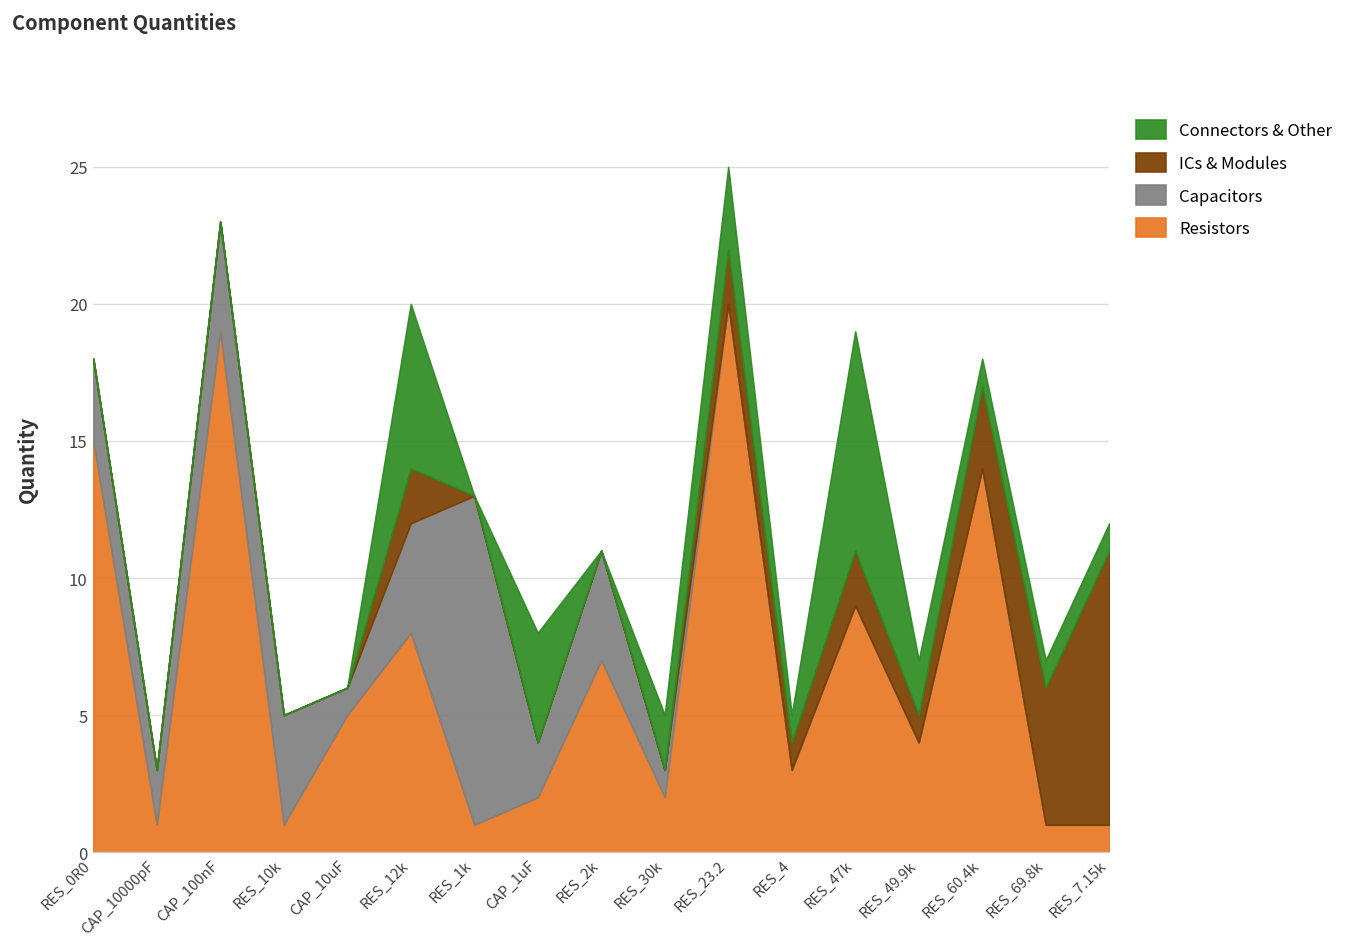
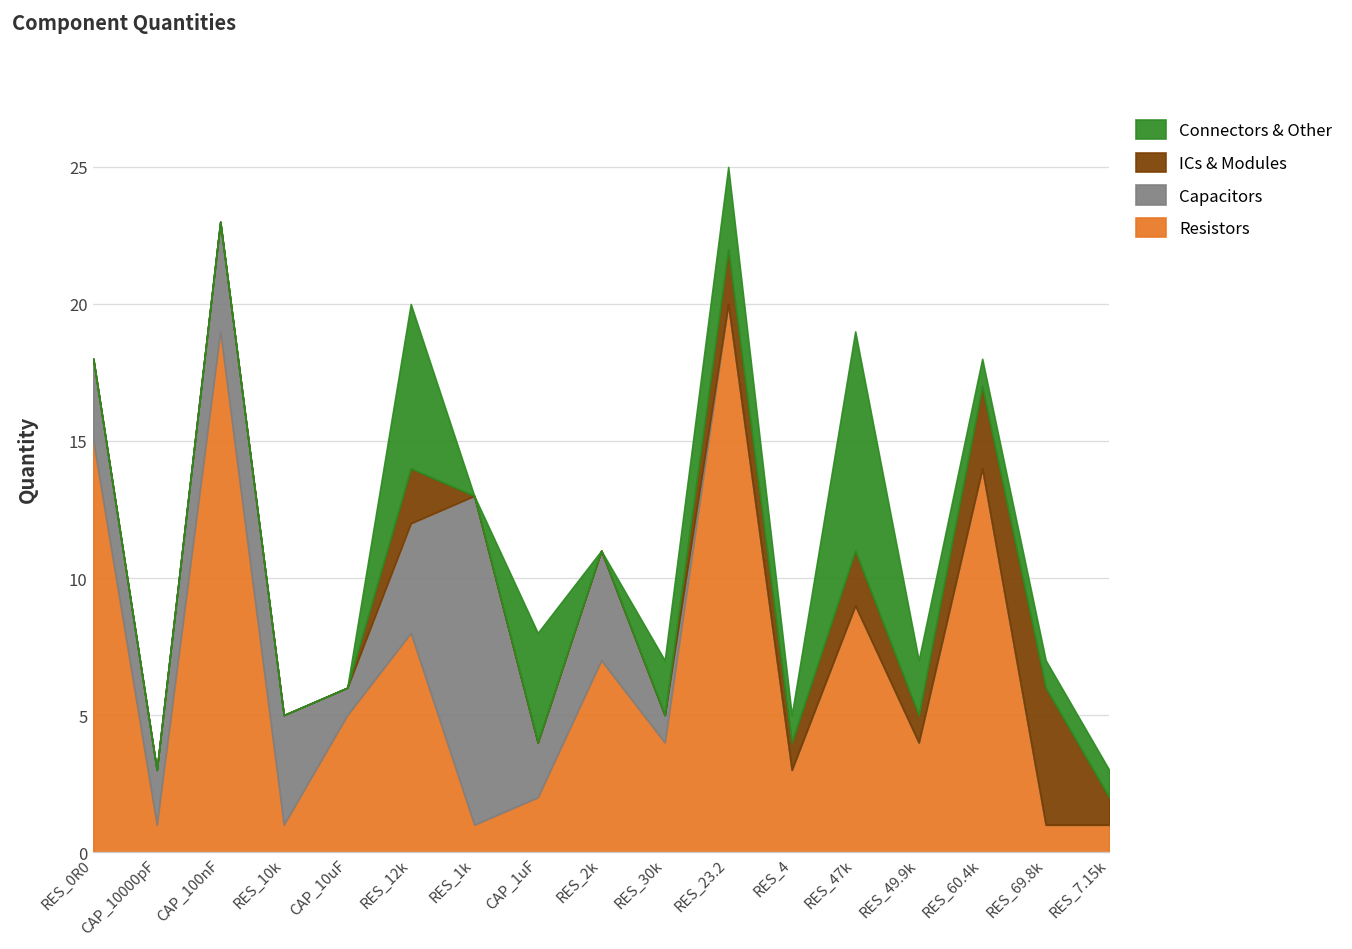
Resistors, RES_30k: 2 -> 4
ICs & Modules, RES_7.15k: 10 -> 1
